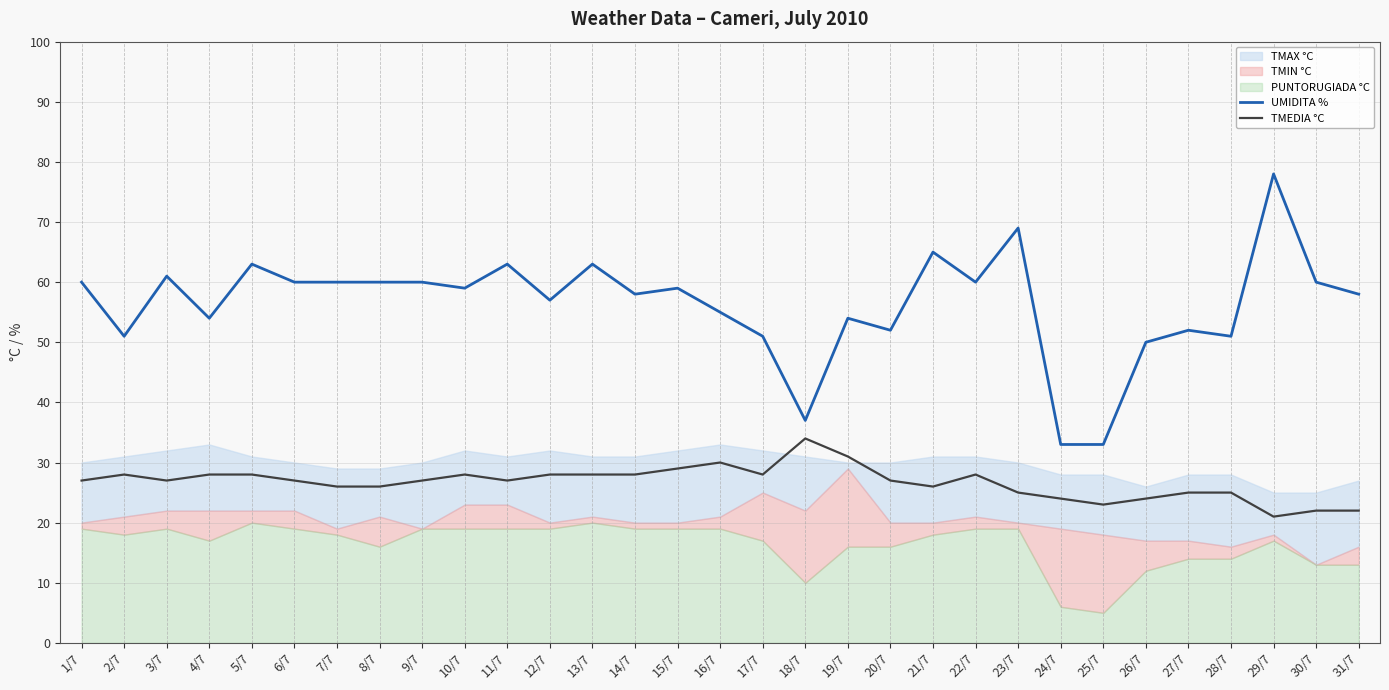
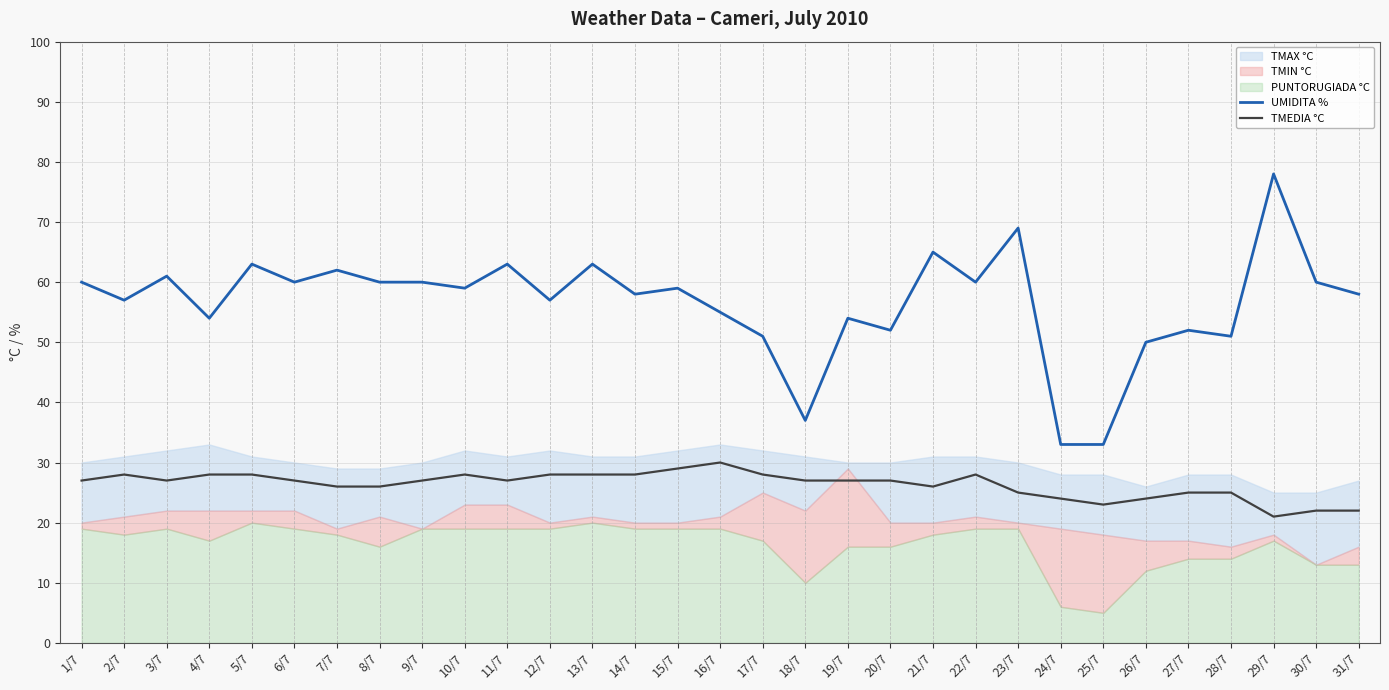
UMIDITA %, 2/7: 51 -> 57
UMIDITA %, 7/7: 60 -> 62
TMEDIA °C, 18/7: 34 -> 27
TMEDIA °C, 19/7: 31 -> 27
